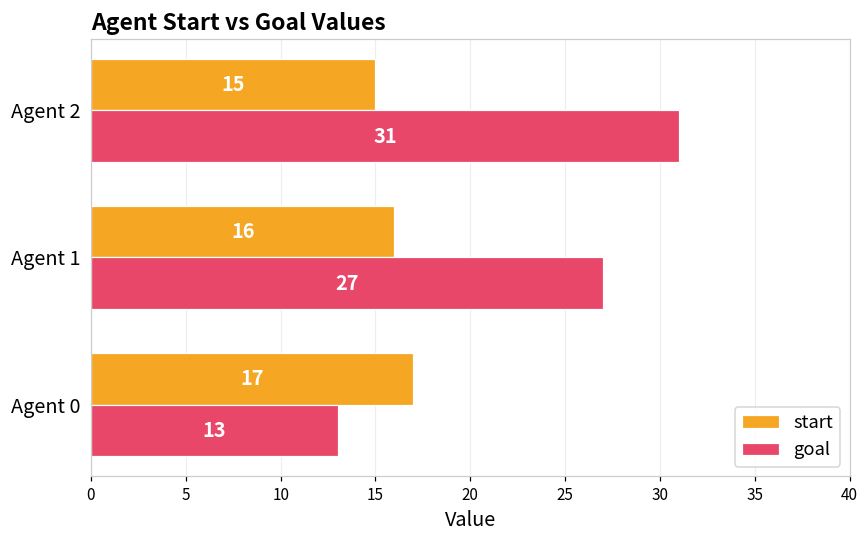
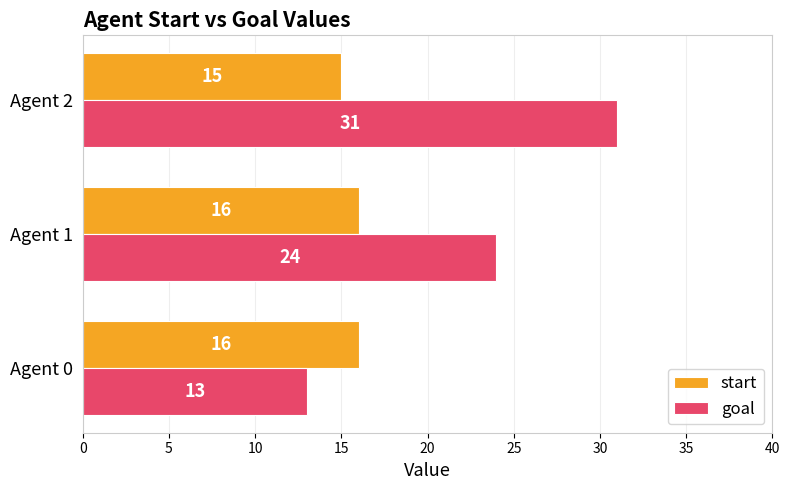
goal, Agent 1: 27 -> 24
start, Agent 0: 17 -> 16
